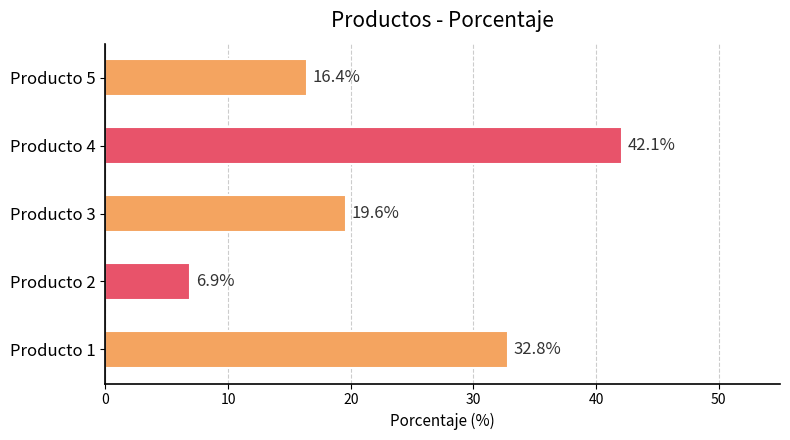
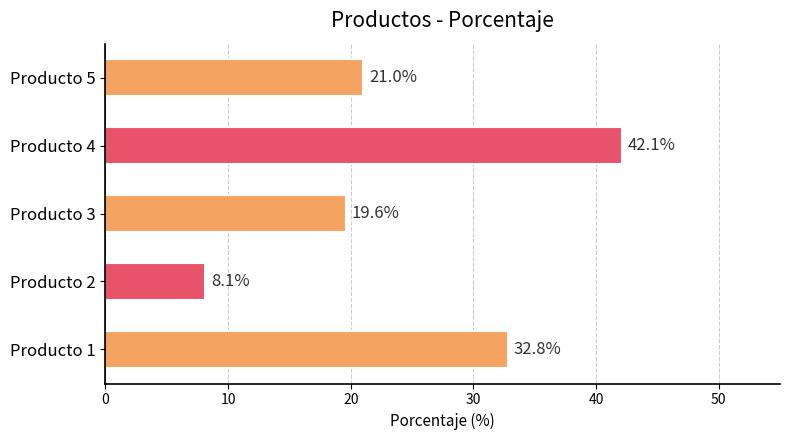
Producto 5: 16.4% -> 21.0%
Producto 2: 6.9% -> 8.1%
